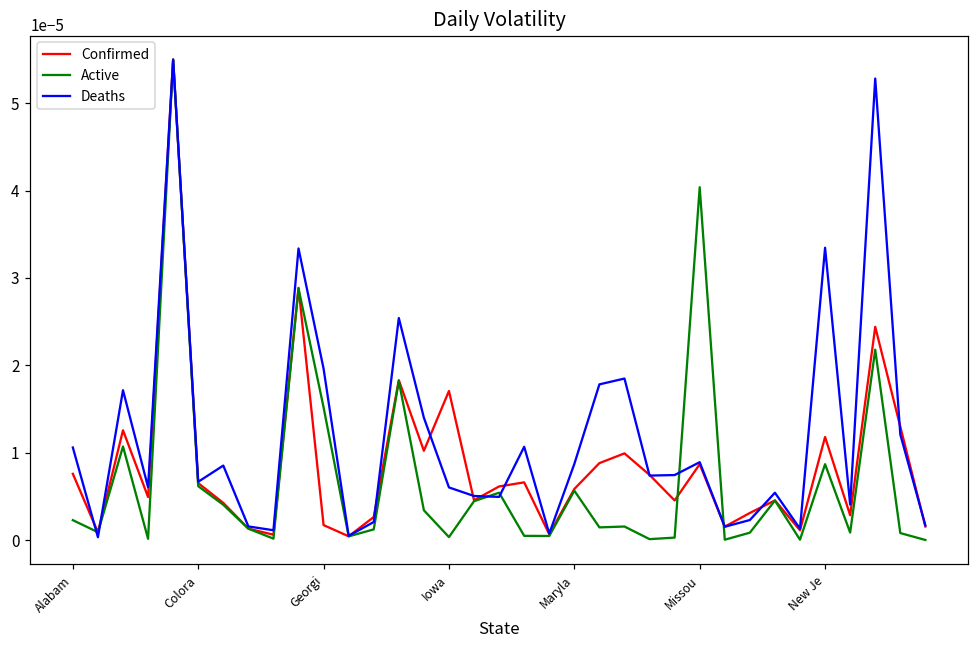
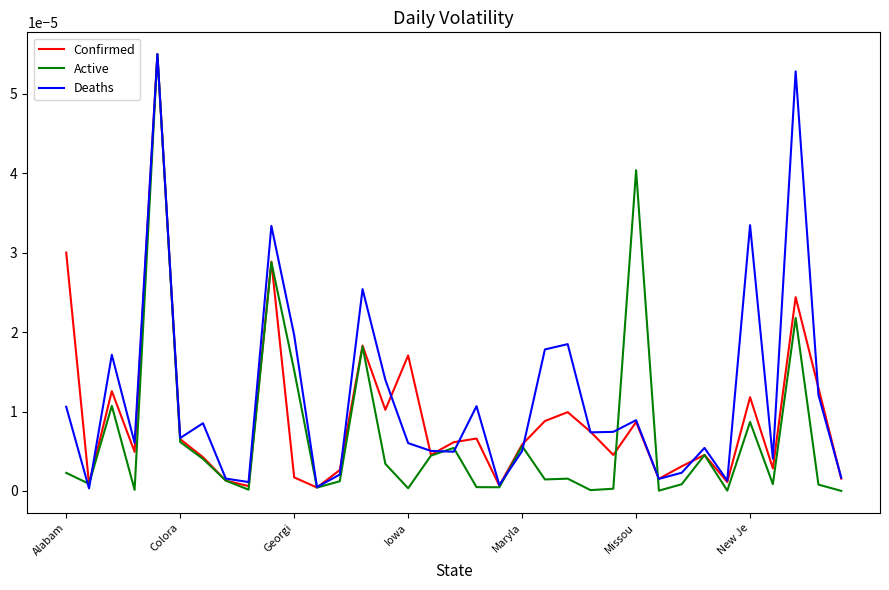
Confirmed, Alabam: 0.000008 -> 0.000030
Deaths, Maryla: 0.000009 -> 0.000005
